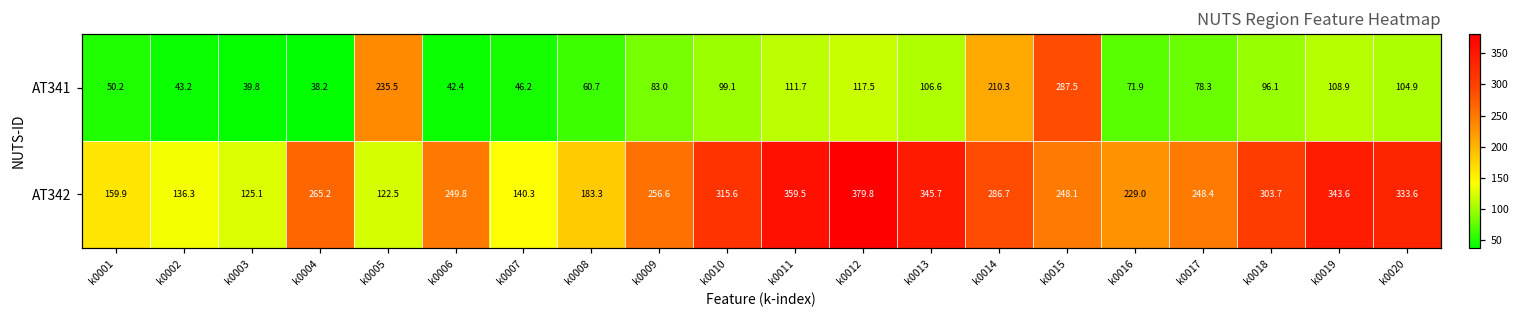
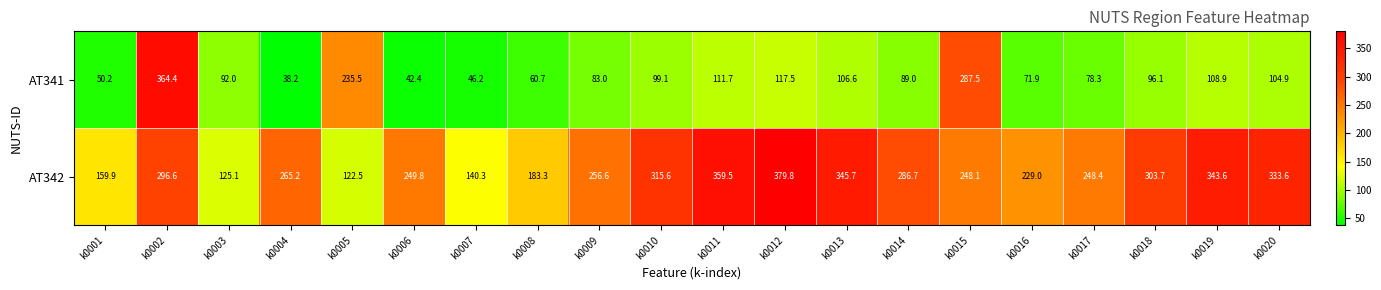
AT341, k0002: 43.2 -> 364.4
AT341, k0003: 39.8 -> 92.0
AT341, k0014: 210.3 -> 89.0
AT342, k0002: 136.3 -> 296.6
